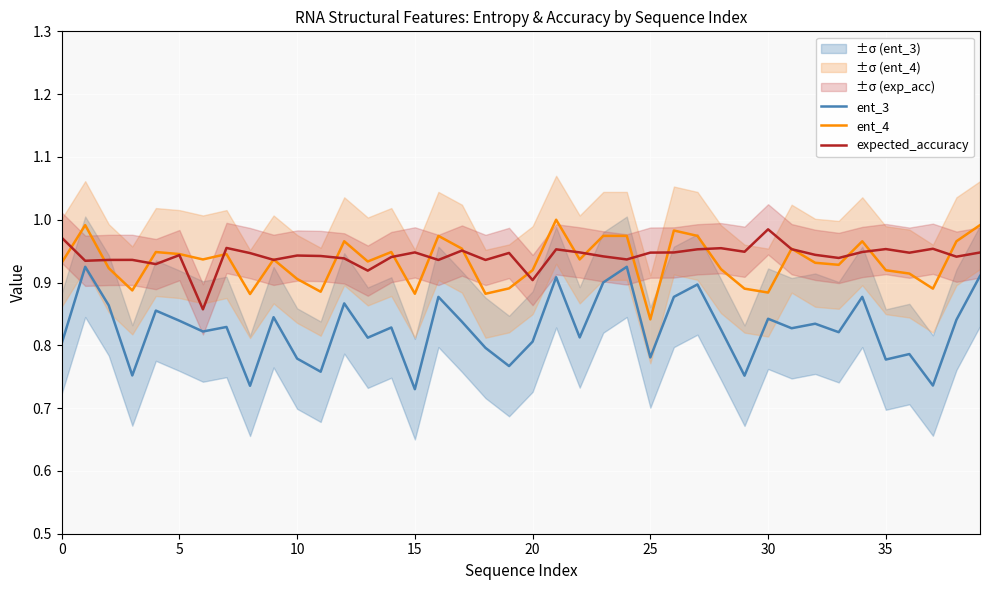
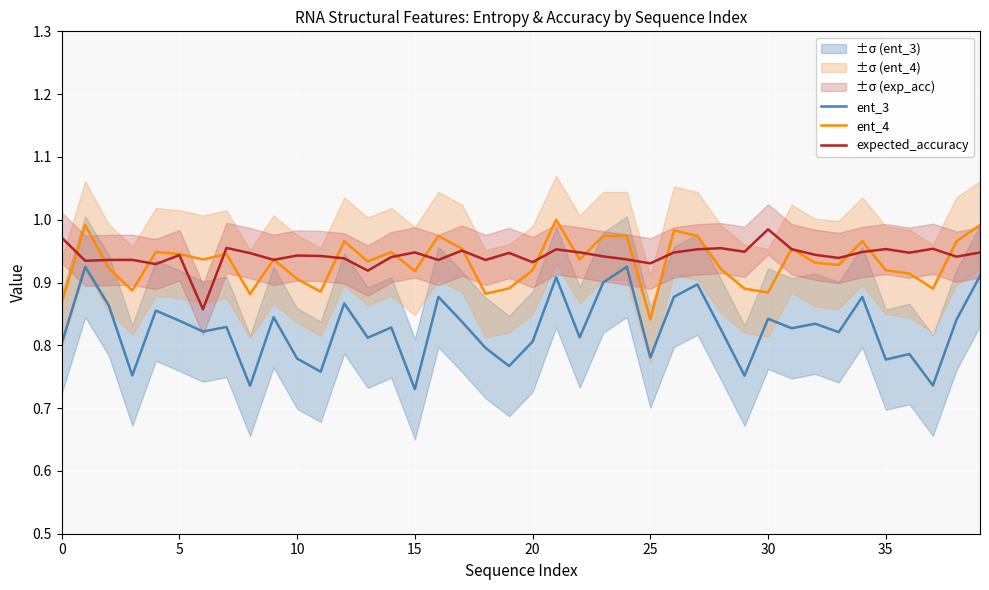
ent_4, 0: 0.93 -> 0.87
ent_4, 15: 0.88 -> 0.92
expected_accuracy, 20: 0.90 -> 0.93
expected_accuracy, 25: 0.95 -> 0.93
